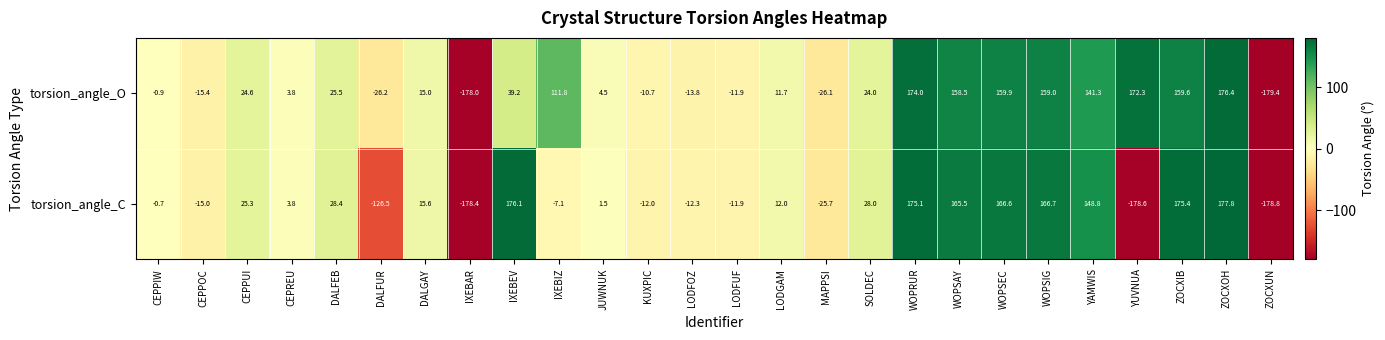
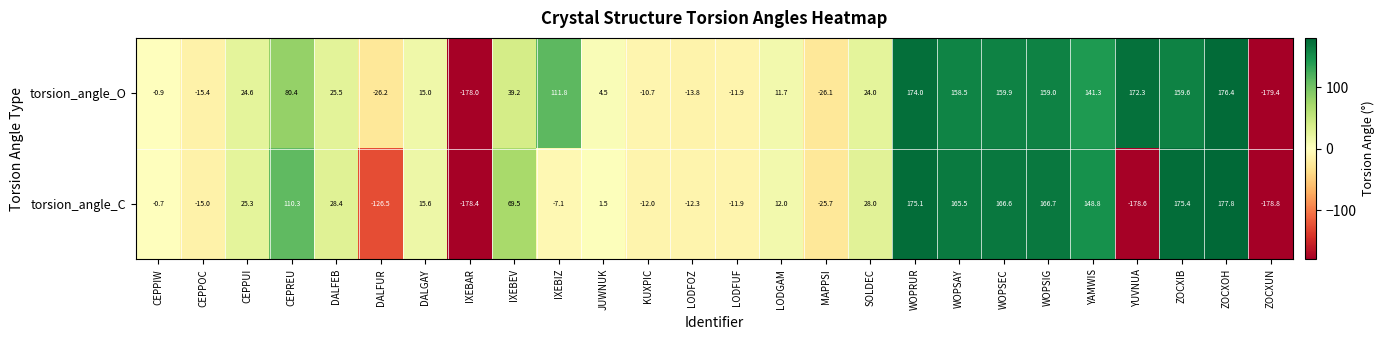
torsion_angle_O, CEPREU: 3.8 -> 80.4
torsion_angle_C, CEPREU: 3.8 -> 110.3
torsion_angle_C, IXEBEV: 176.1 -> 69.5
